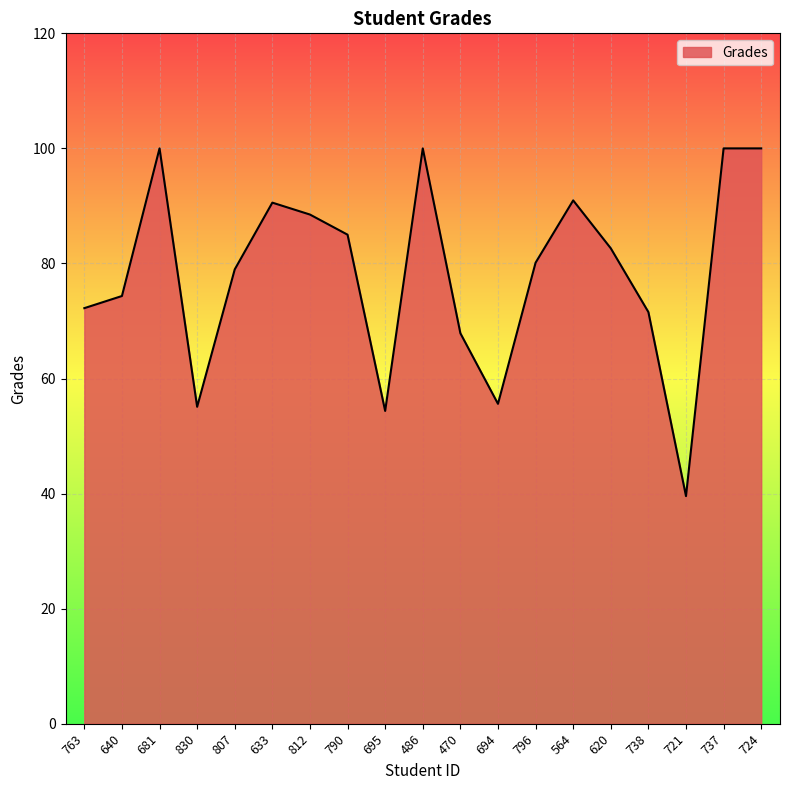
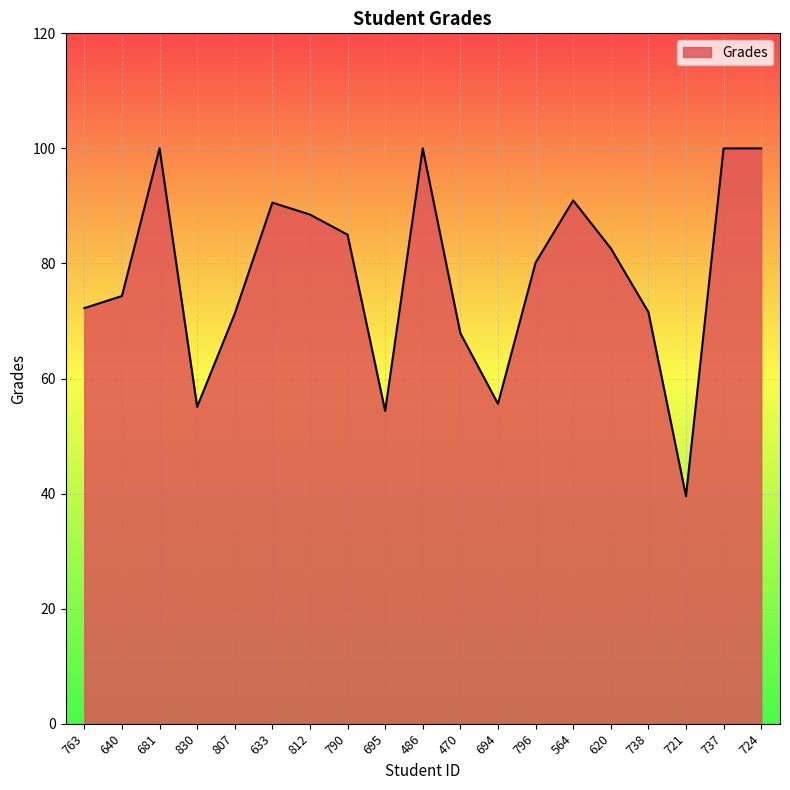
807: 79 -> 71
